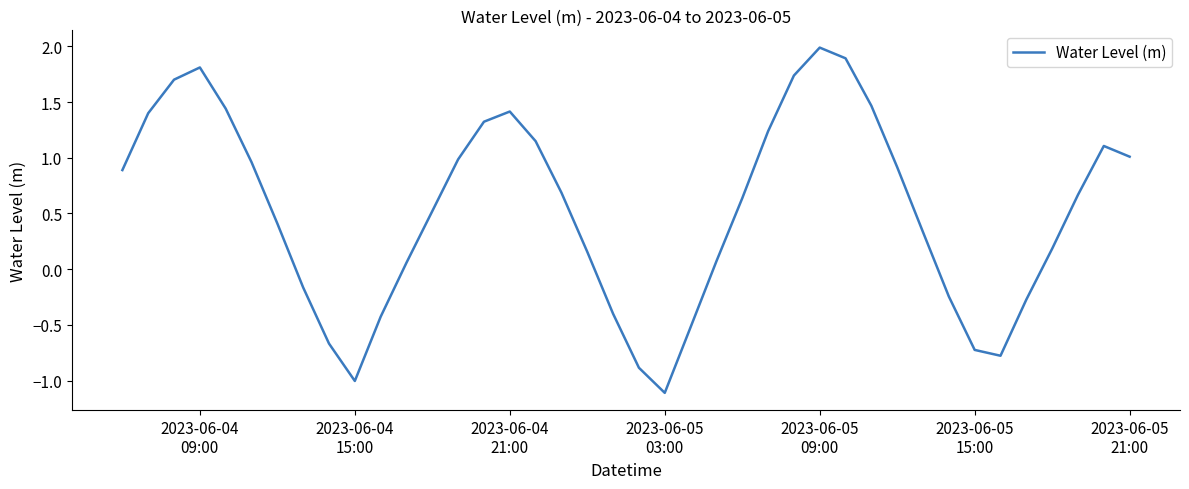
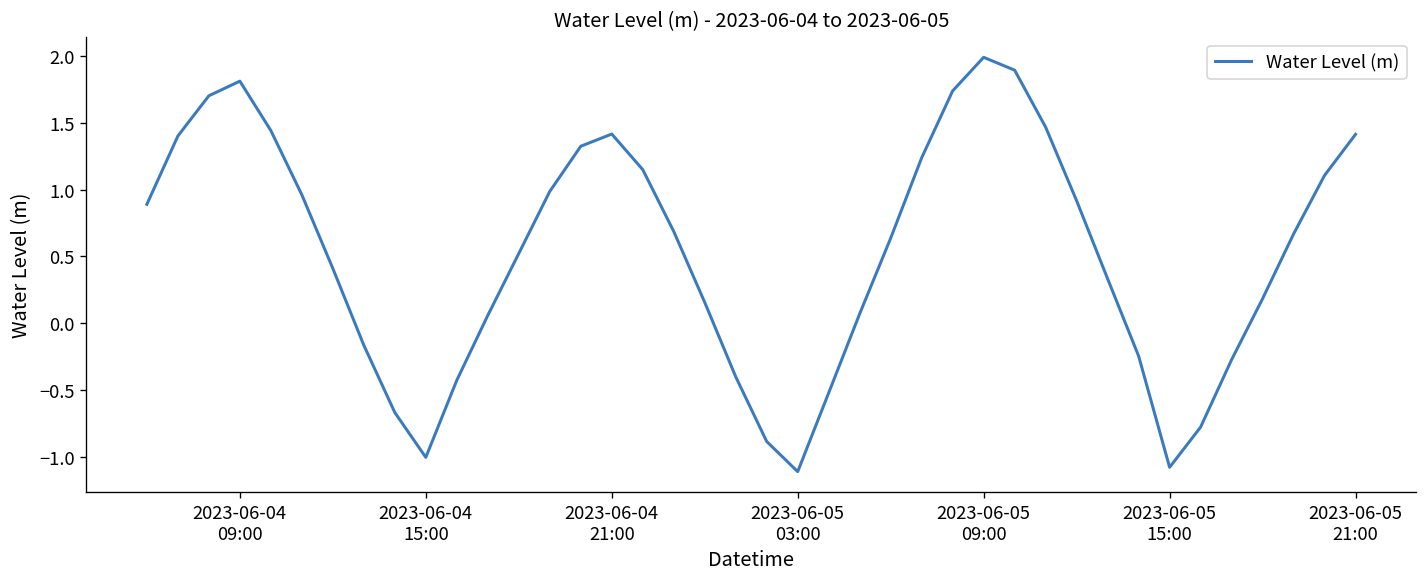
2023-06-05 15:00: -0.72 -> -1.08
2023-06-05 21:00: 1.01 -> 1.41
